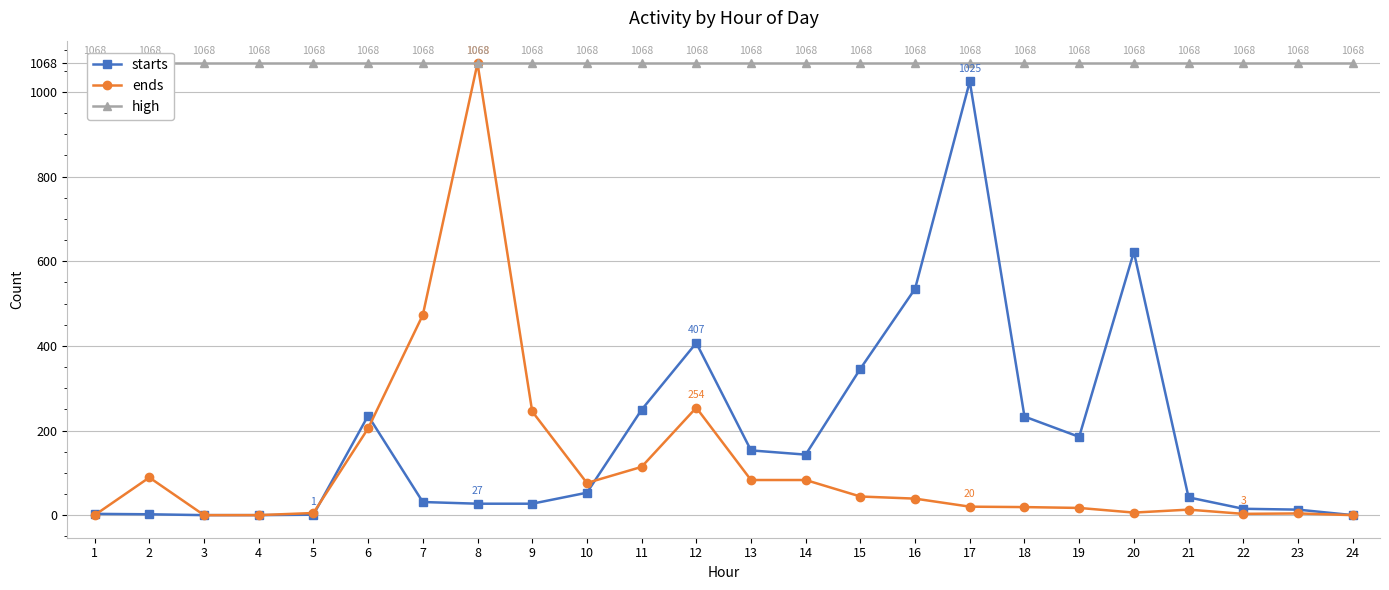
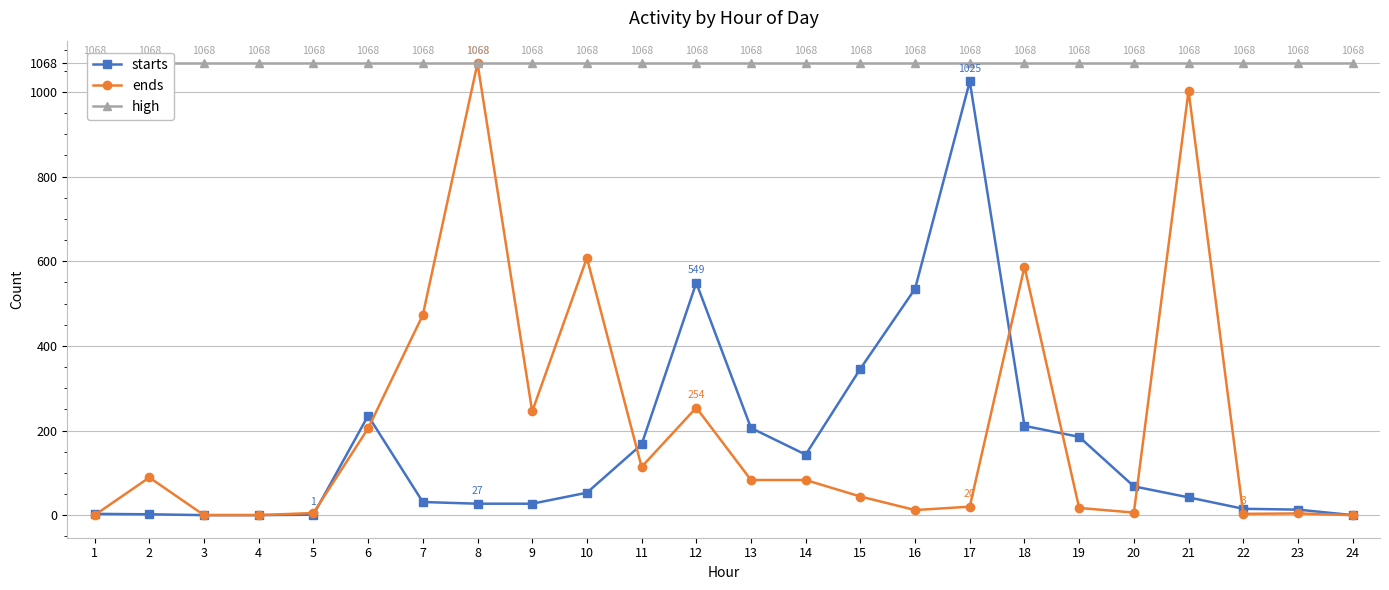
ends, 10: 80 -> 610
starts, 11: 250 -> 170
starts, 12: 407 -> 549
starts, 13: 150 -> 210
ends, 16: 40 -> 10
starts, 18: 230 -> 210
ends, 18: 20 -> 590
starts, 20: 620 -> 70
ends, 21: 10 -> 1000
